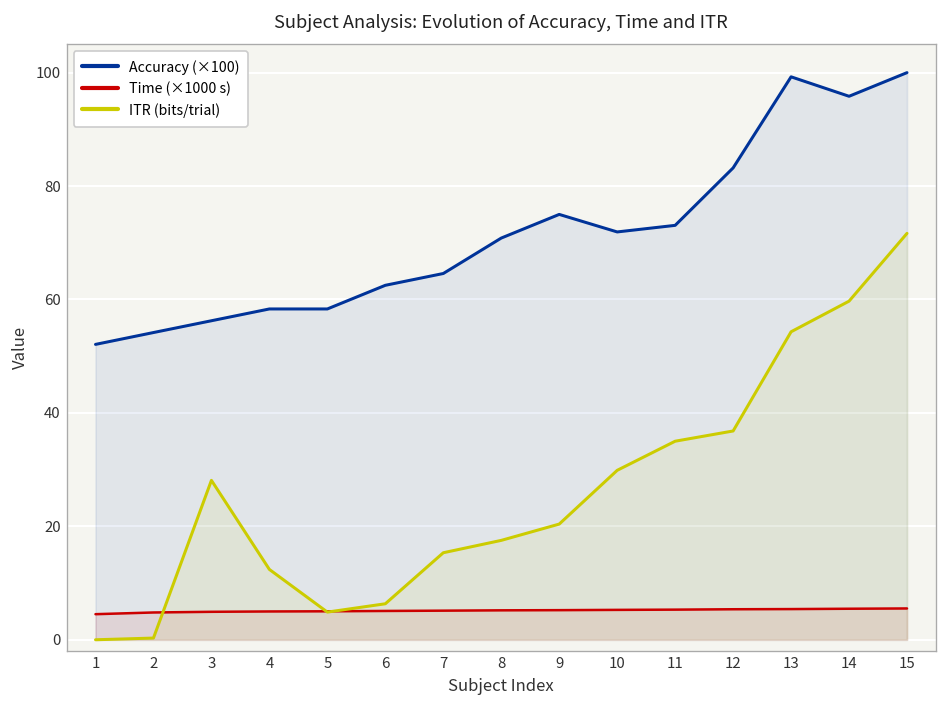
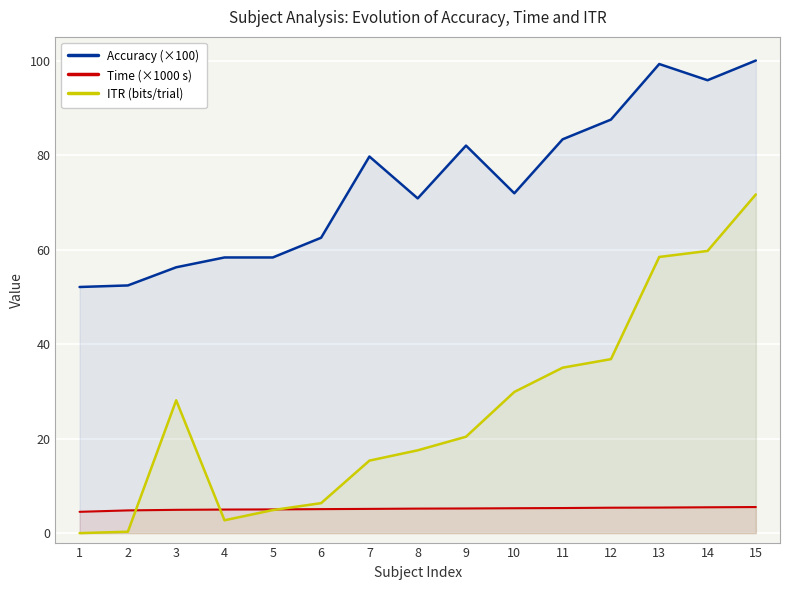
Accuracy (×100), 2: 54 -> 52
ITR (bits/trial), 4: 12 -> 3
Accuracy (×100), 7: 65 -> 80
Accuracy (×100), 9: 75 -> 82
Accuracy (×100), 11: 73 -> 83
Accuracy (×100), 12: 83 -> 88
ITR (bits/trial), 13: 54 -> 58
